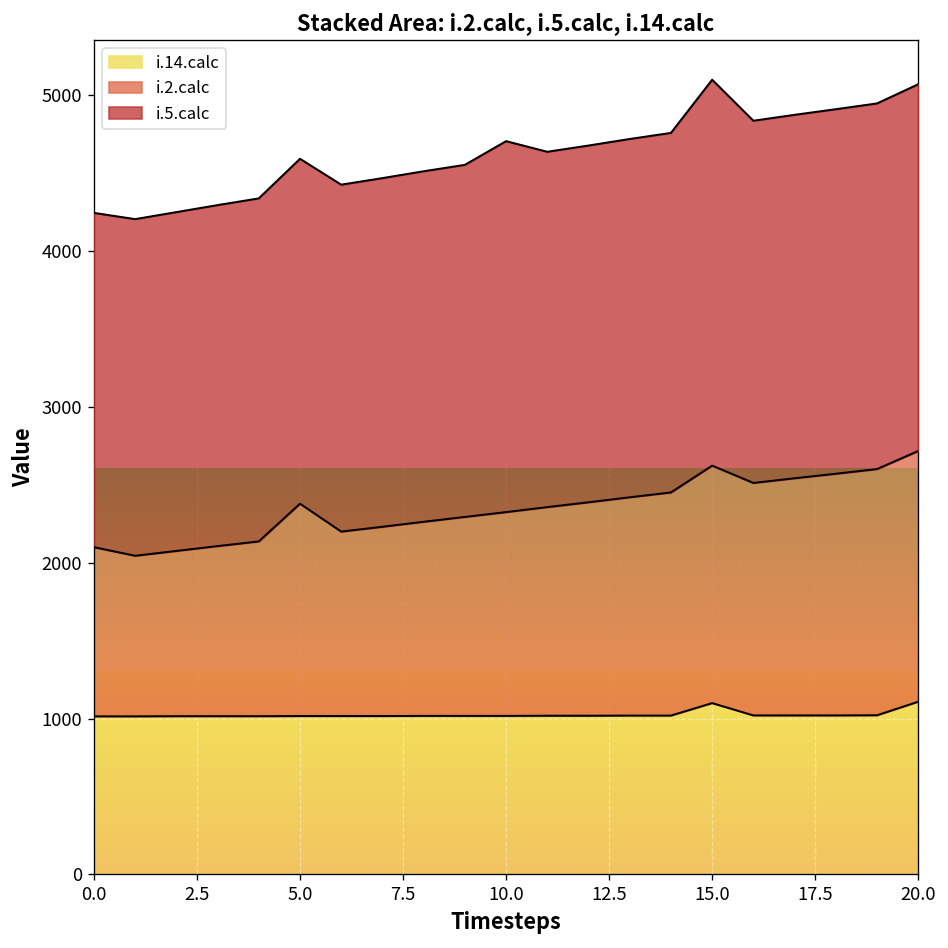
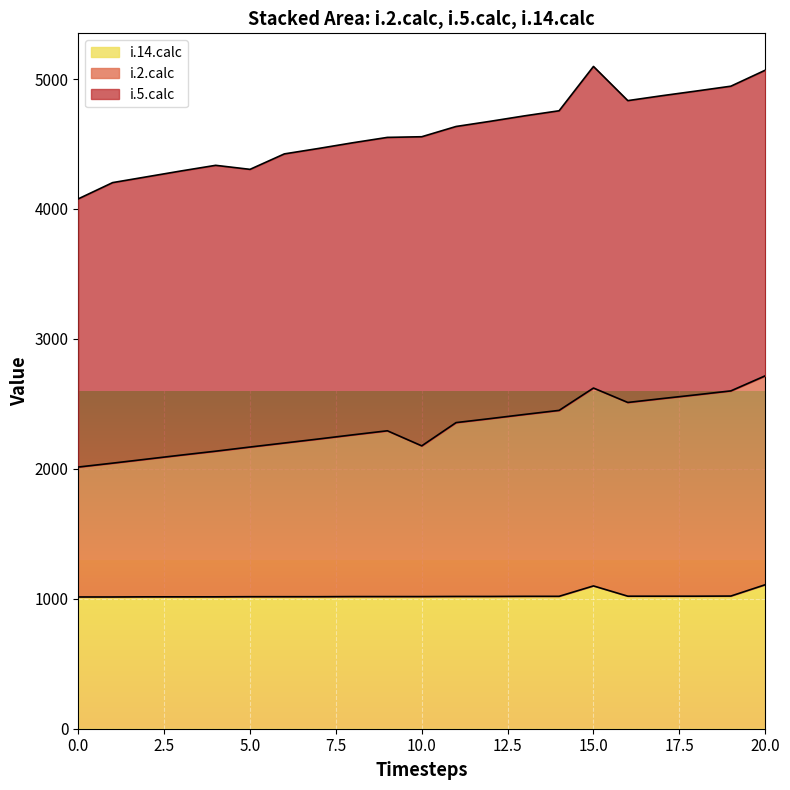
i.2.calc, 0.0: 1090 -> 1000
i.5.calc, 0.0: 2140 -> 2060
i.2.calc, 5.0: 1360 -> 1150
i.5.calc, 5.0: 2210 -> 2140
i.2.calc, 10.0: 1310 -> 1160
